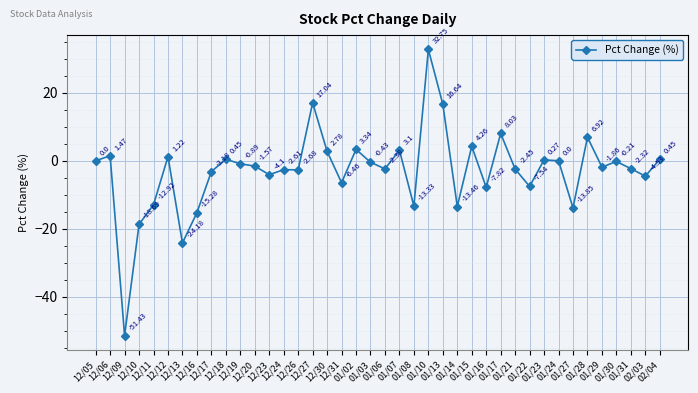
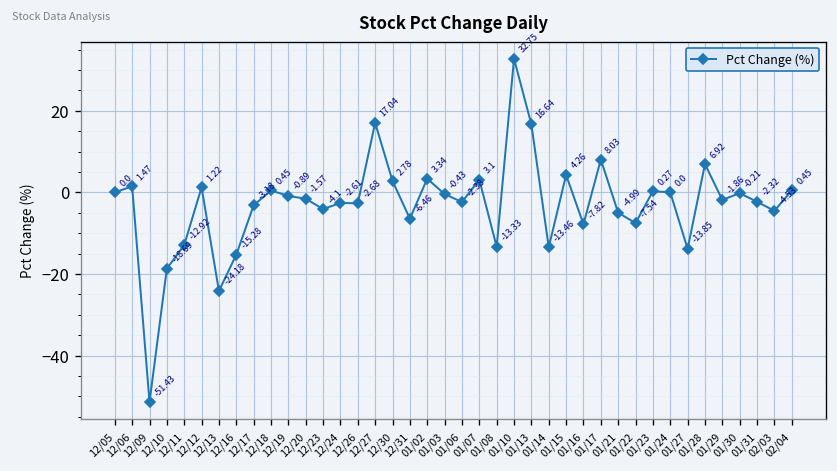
01/21: -2.45 -> -4.99
